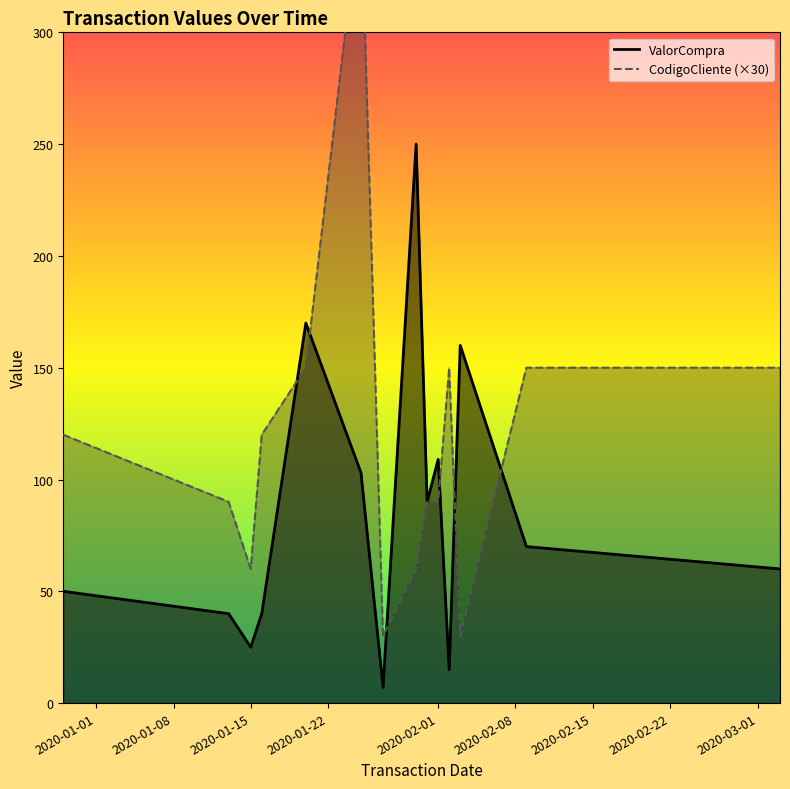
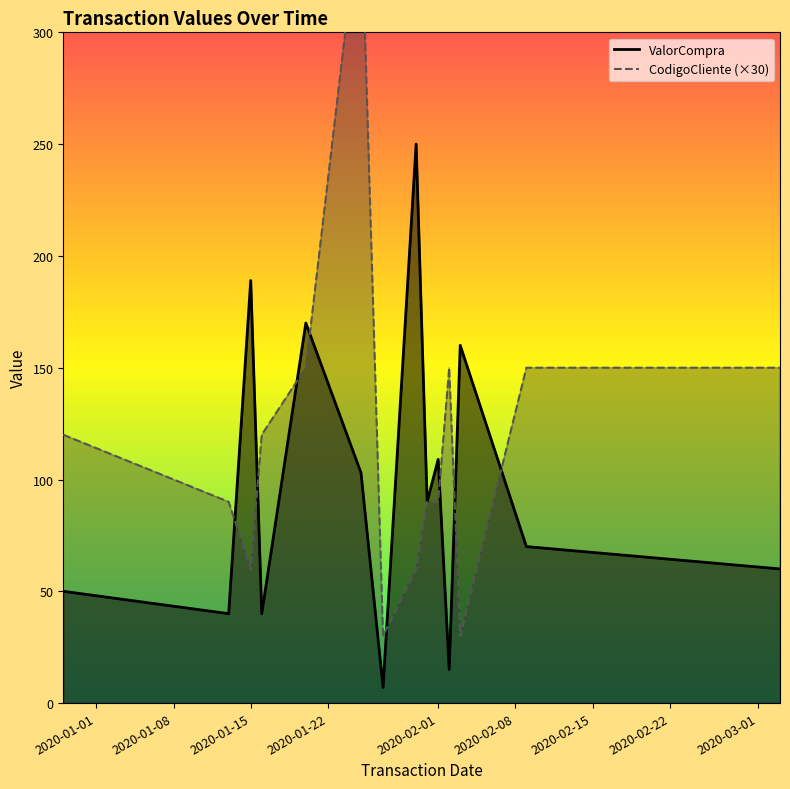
ValorCompra, 2020-01-15: 25 -> 189
